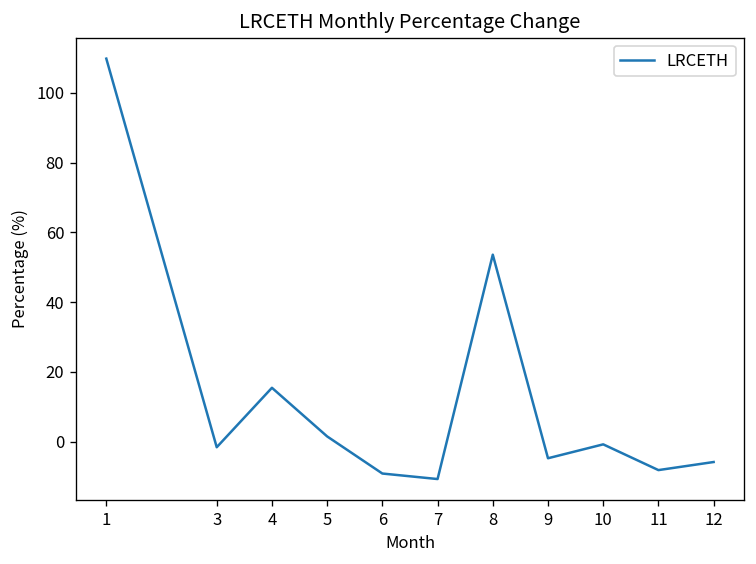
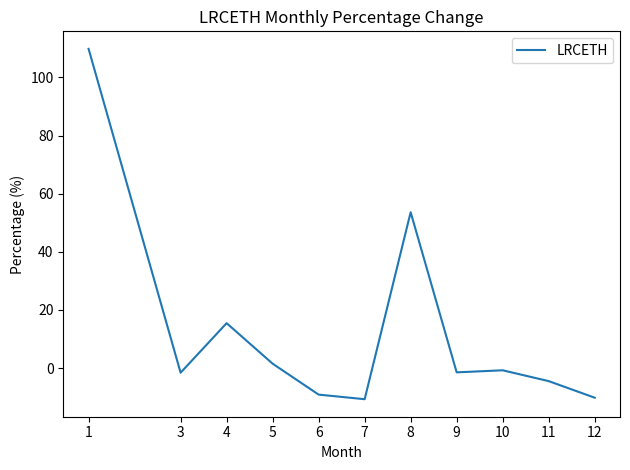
9: -5 -> -1
11: -8 -> -5
12: -6 -> -10
